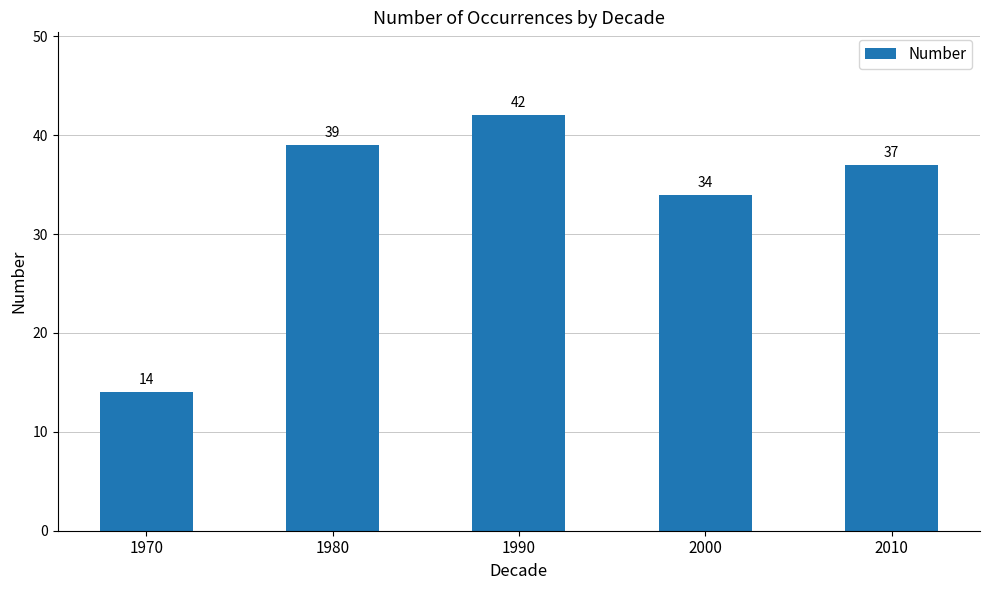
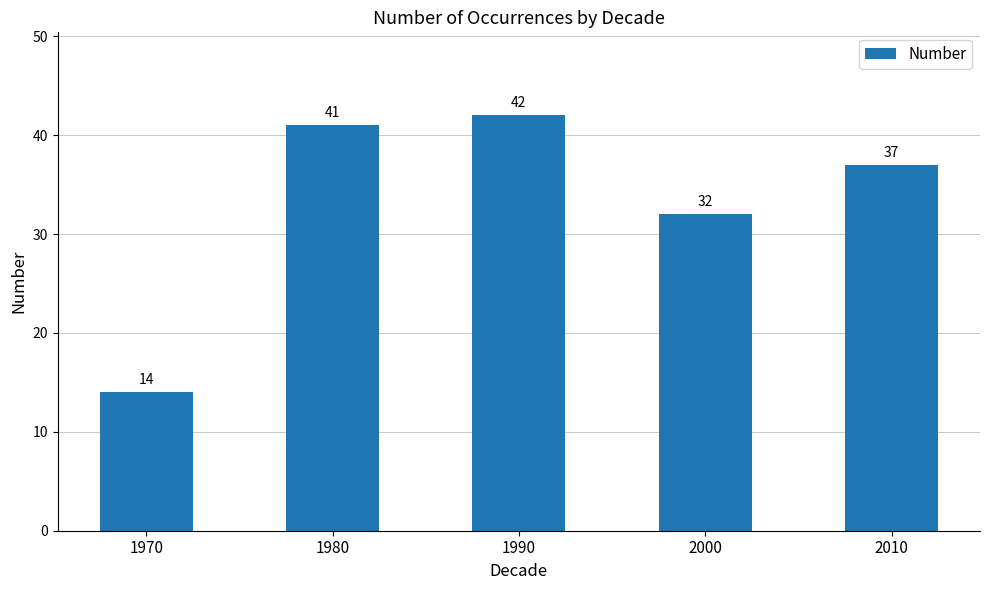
1980: 39 -> 41
2000: 34 -> 32
